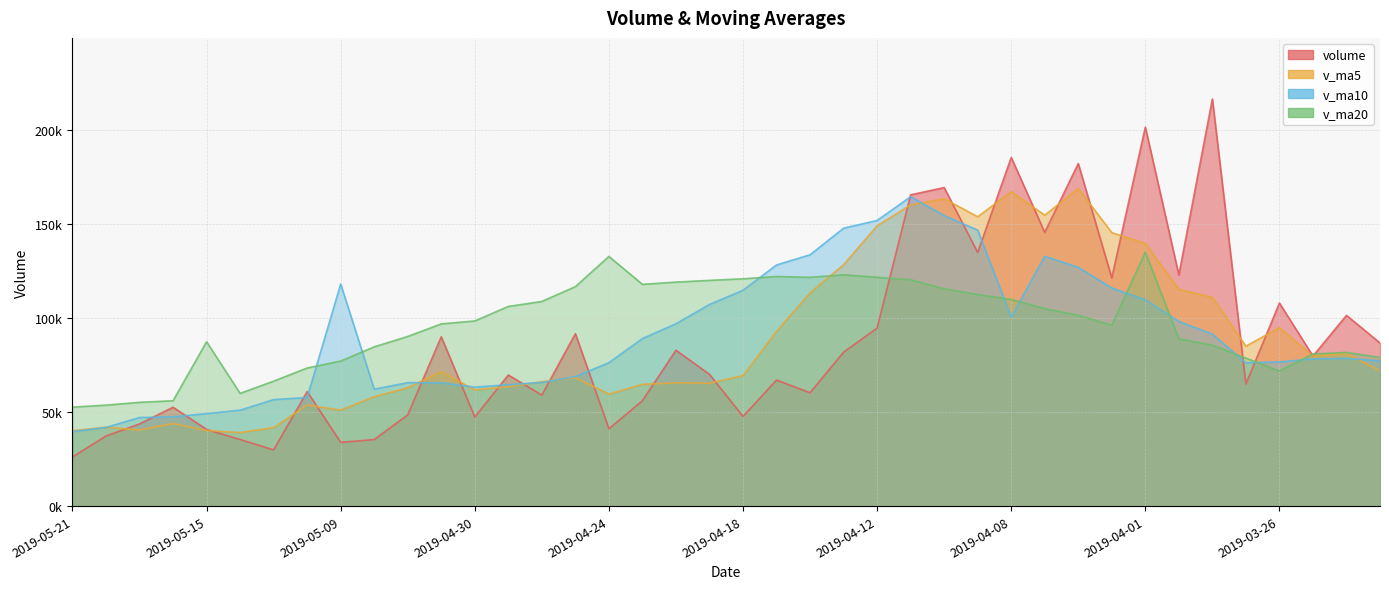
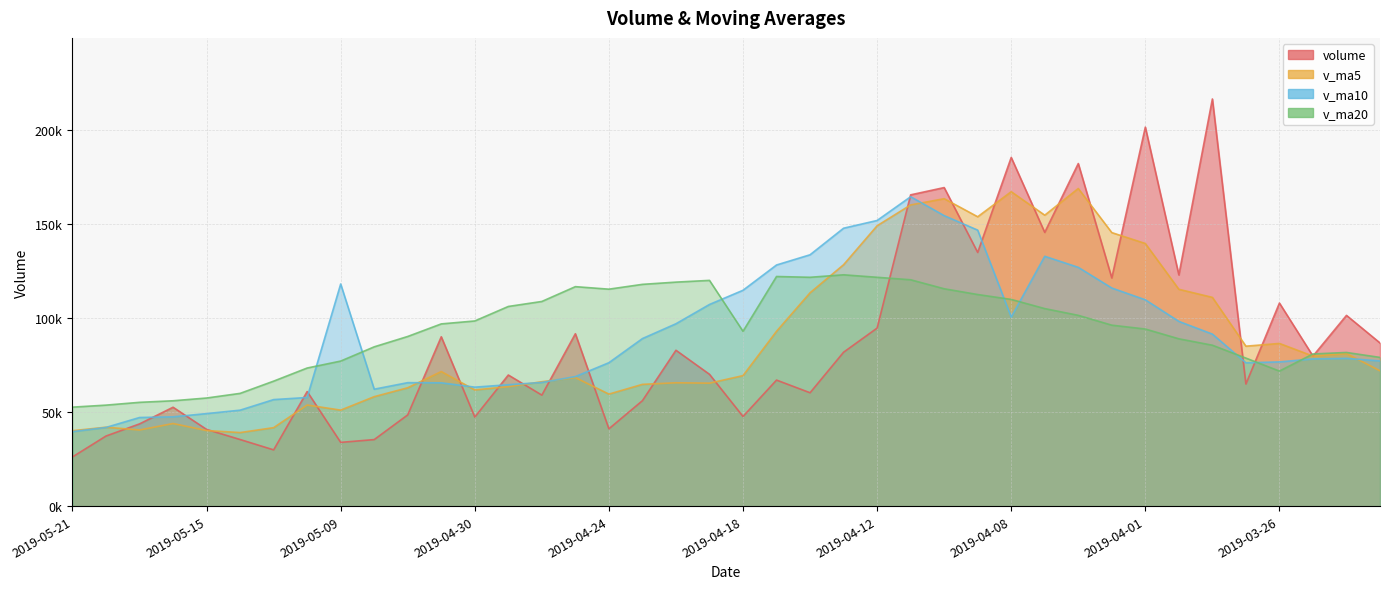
v_ma20, 2019-05-15: 87000 -> 57000
v_ma20, 2019-04-24: 133000 -> 115000
v_ma20, 2019-04-18: 121000 -> 93000
v_ma20, 2019-04-01: 135000 -> 94000
v_ma5, 2019-03-26: 95000 -> 86000
